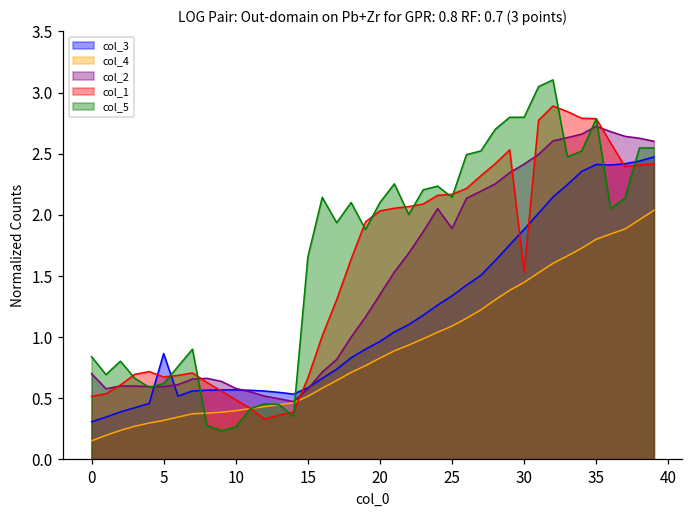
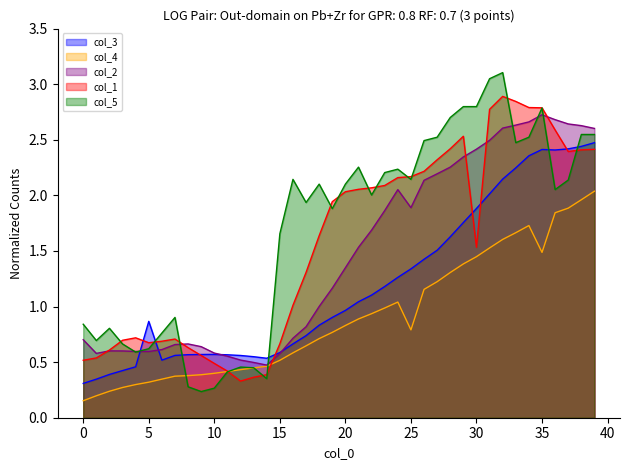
col_4, 25: 1.09 -> 0.79
col_4, 35: 1.80 -> 1.49
